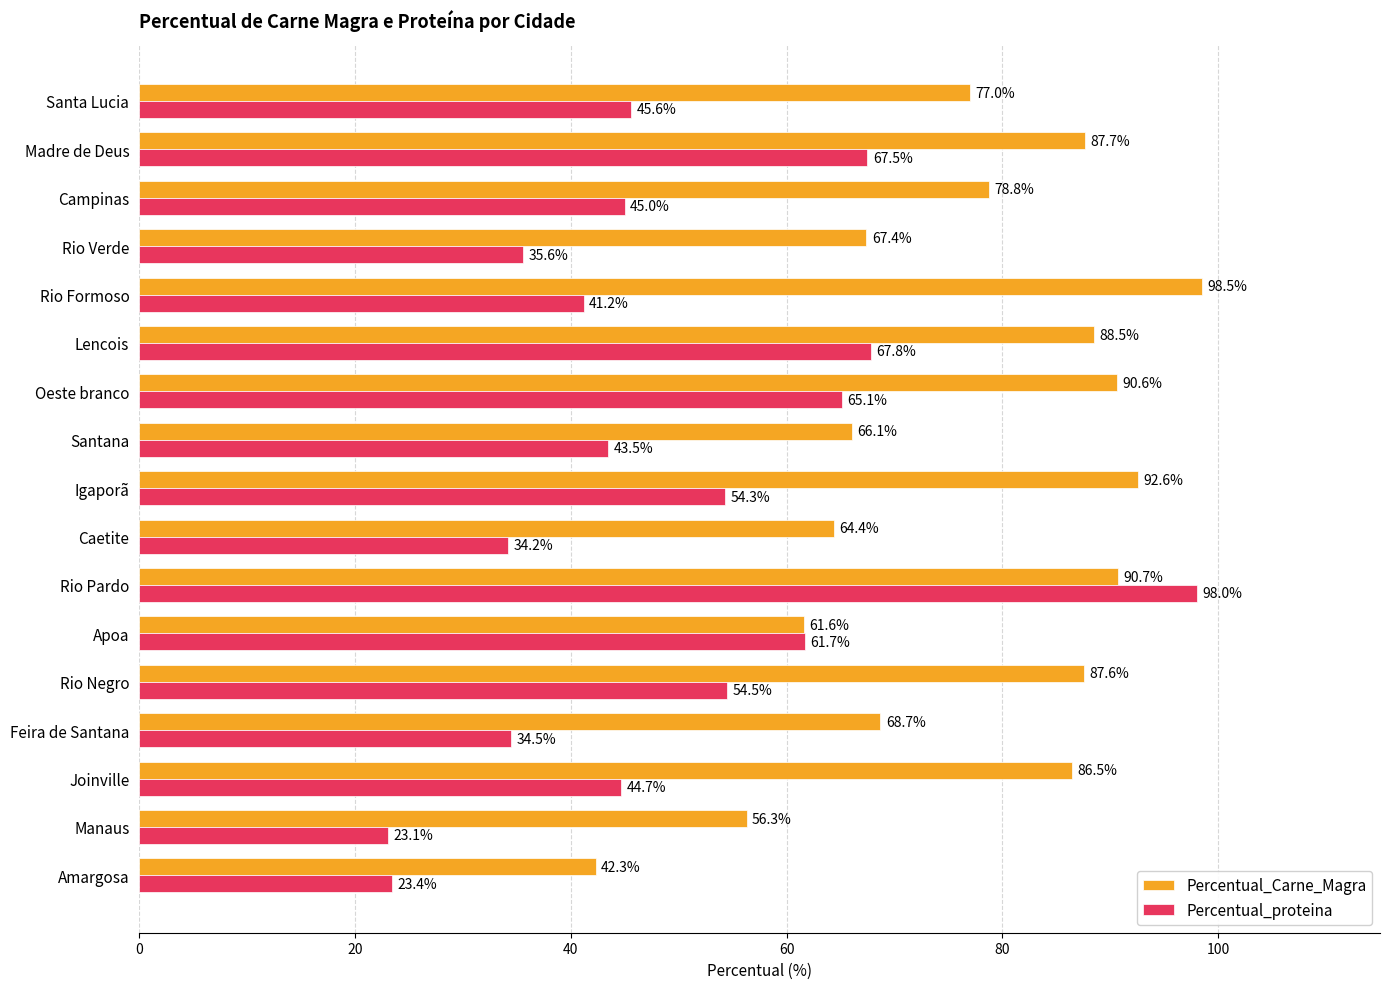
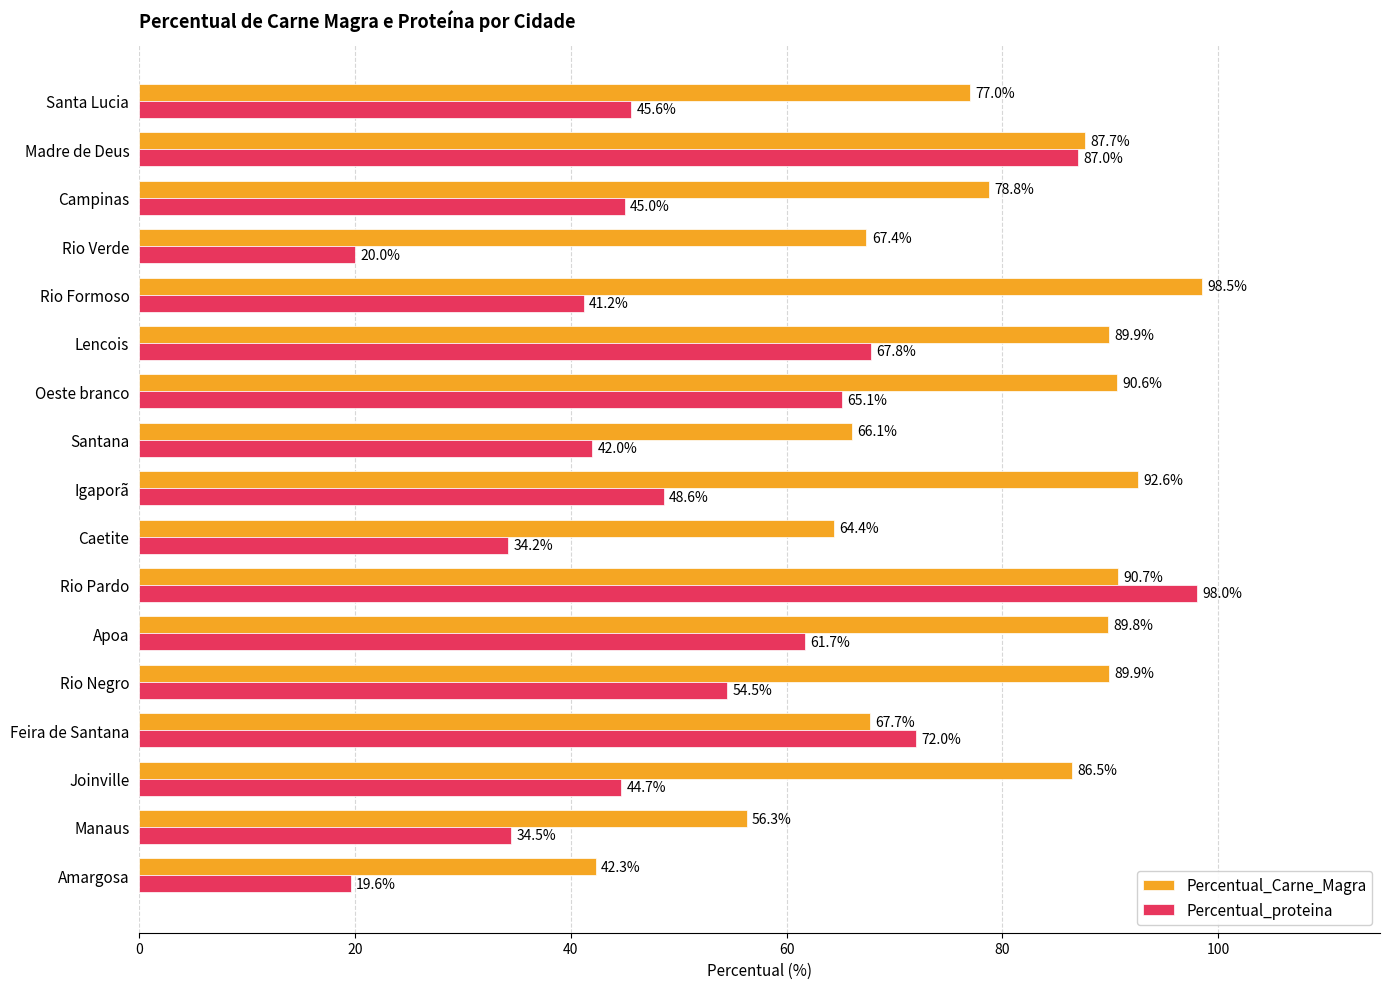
Percentual_proteina, Madre de Deus: 67.5% -> 87.0%
Percentual_proteina, Rio Verde: 35.6% -> 20.0%
Percentual_Carne_Magra, Lencois: 88.5% -> 89.9%
Percentual_proteina, Santana: 43.5% -> 42.0%
Percentual_proteina, Igaporã: 54.3% -> 48.6%
Percentual_Carne_Magra, Apoa: 61.6% -> 89.8%
Percentual_Carne_Magra, Rio Negro: 87.6% -> 89.9%
Percentual_Carne_Magra, Feira de Santana: 68.7% -> 67.7%
Percentual_proteina, Feira de Santana: 34.5% -> 72.0%
Percentual_proteina, Manaus: 23.1% -> 34.5%
Percentual_proteina, Amargosa: 23.4% -> 19.6%
